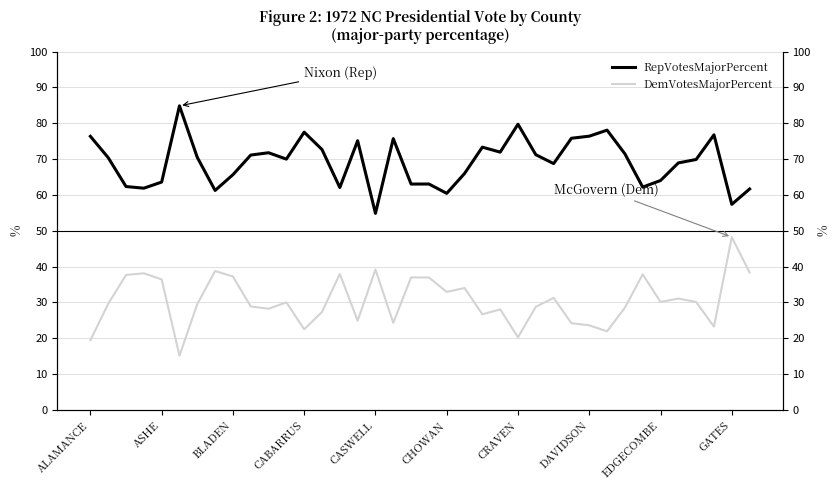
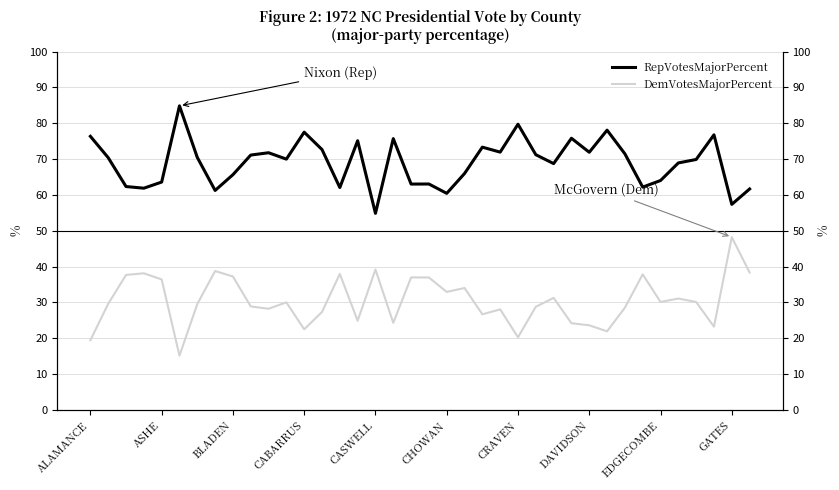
RepVotesMajorPercent, DAVIDSON: 76 -> 72
